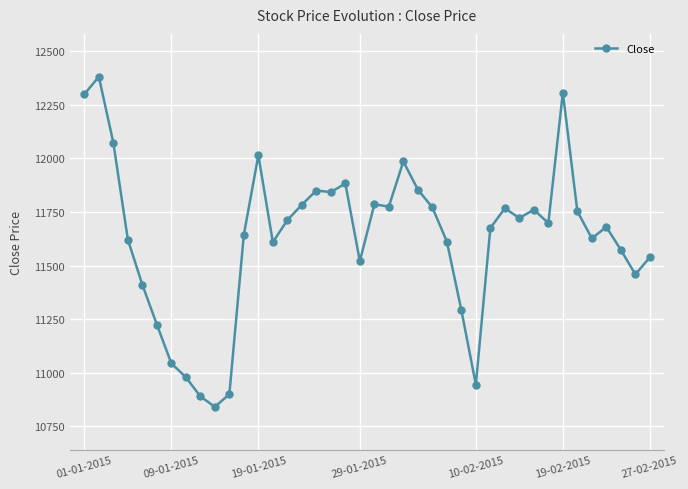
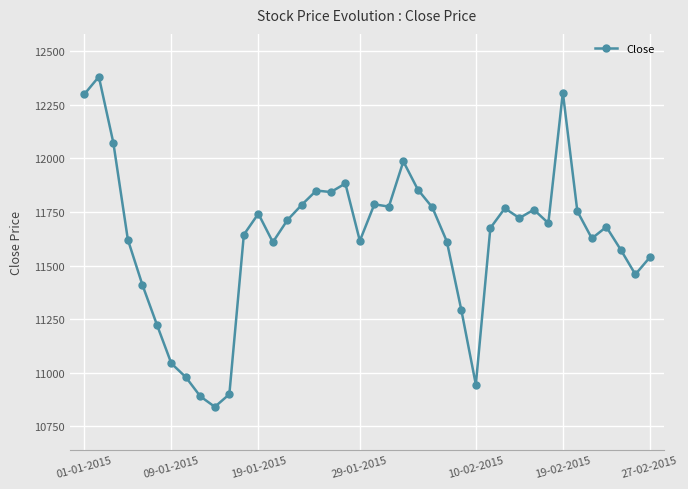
19-01-2015: 12010 -> 11740
29-01-2015: 11520 -> 11620
